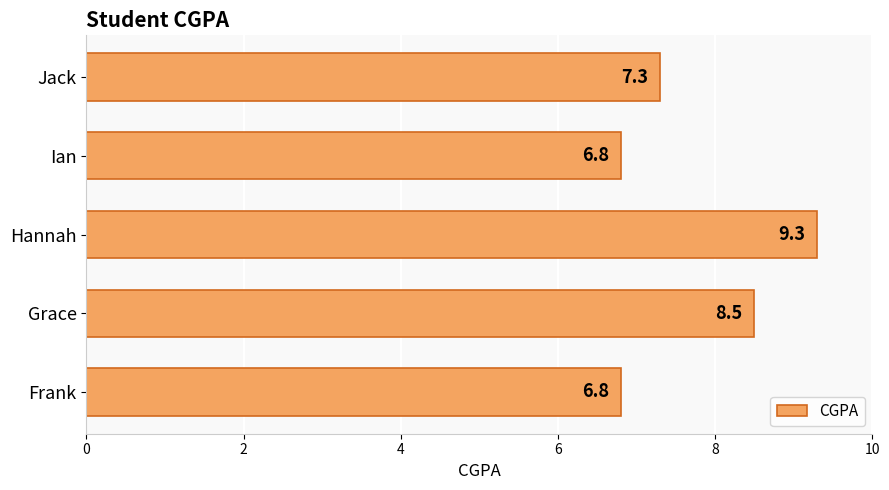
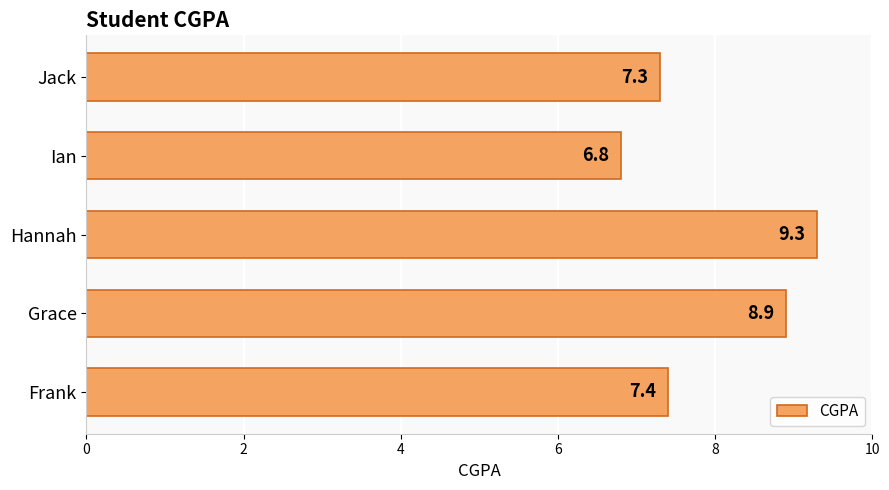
Grace: 8.5 -> 8.9
Frank: 6.8 -> 7.4
